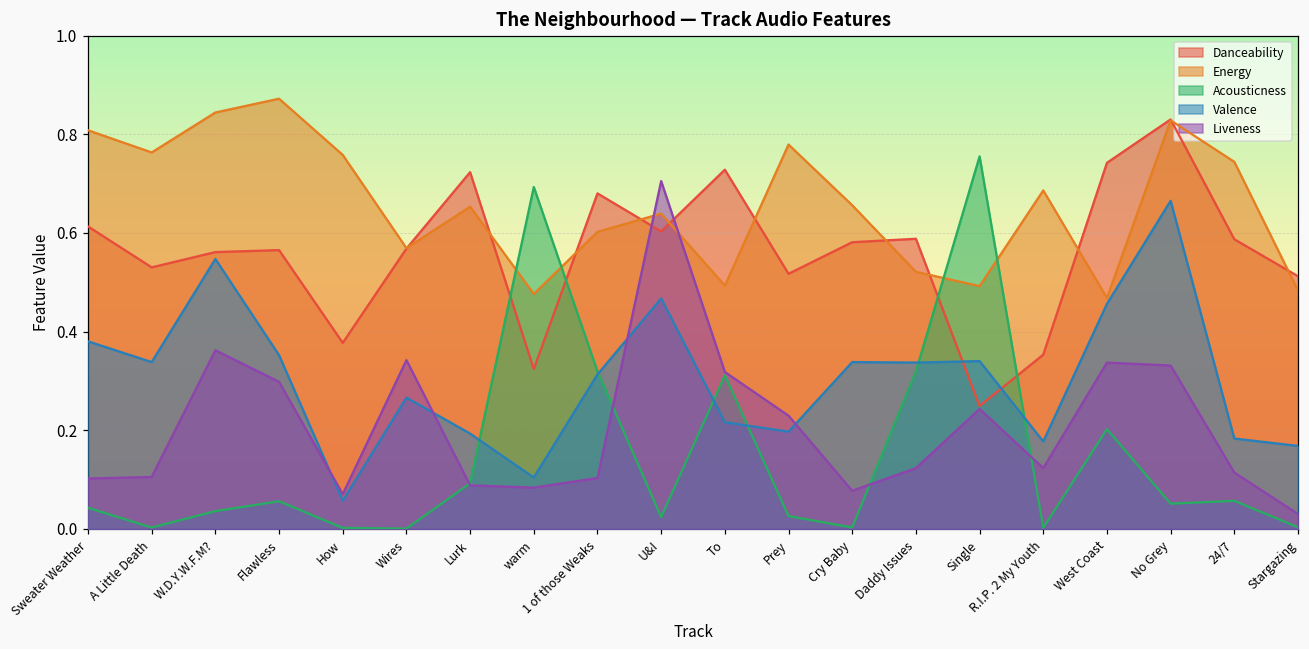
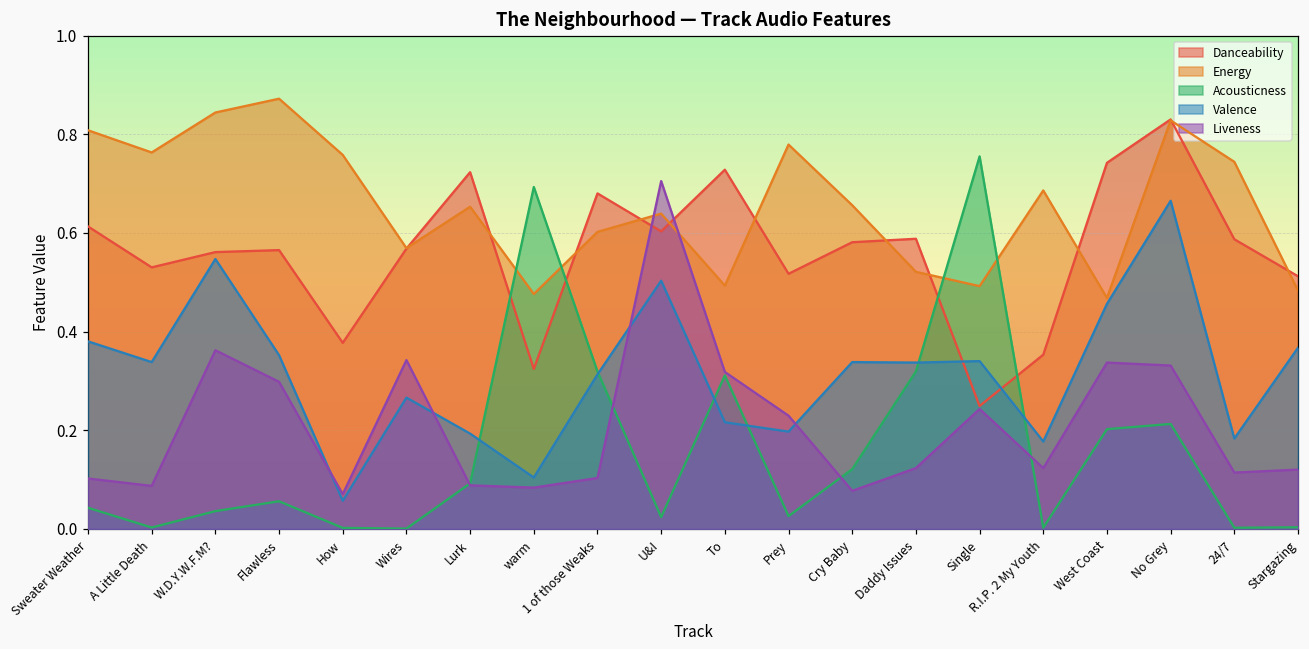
Liveness, A Little Death: 0.11 -> 0.09
Valence, U&I: 0.47 -> 0.50
Acousticness, Cry Baby: 0.00 -> 0.12
Acousticness, No Grey: 0.05 -> 0.21
Acousticness, 24/7: 0.06 -> 0.00
Valence, Stargazing: 0.17 -> 0.37
Liveness, Stargazing: 0.03 -> 0.12
